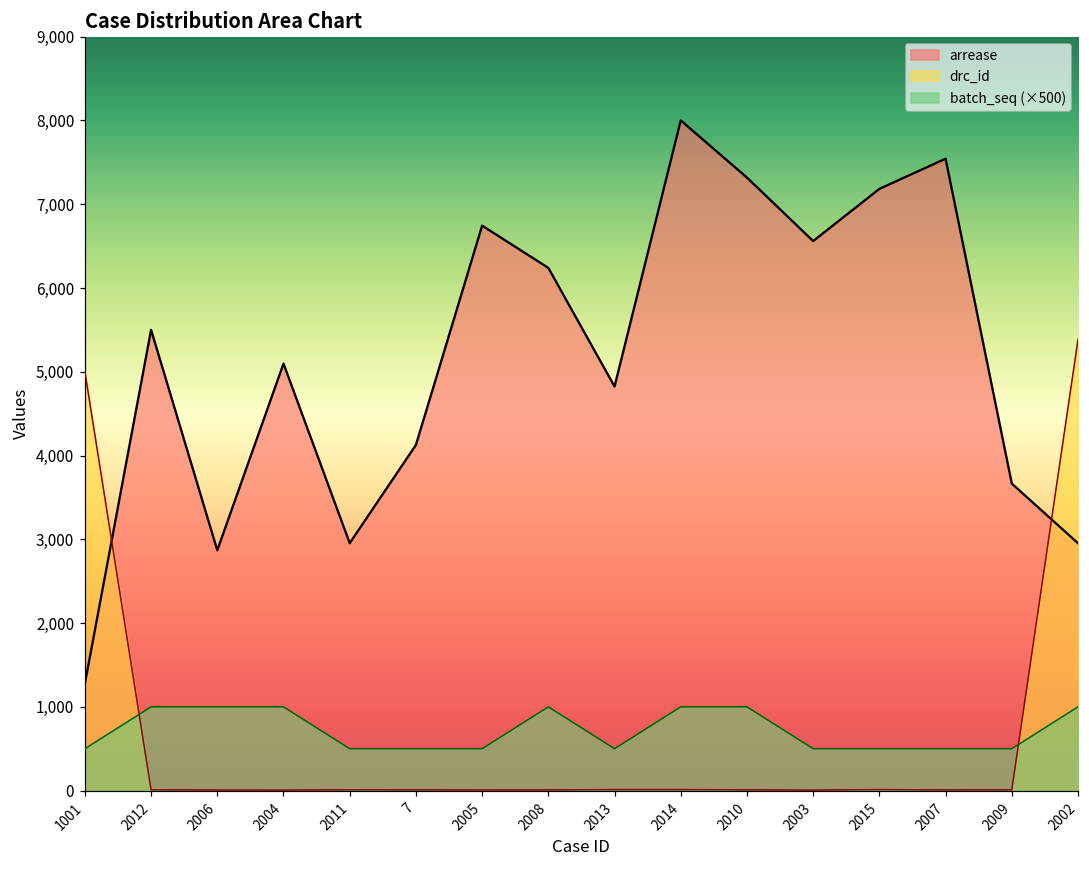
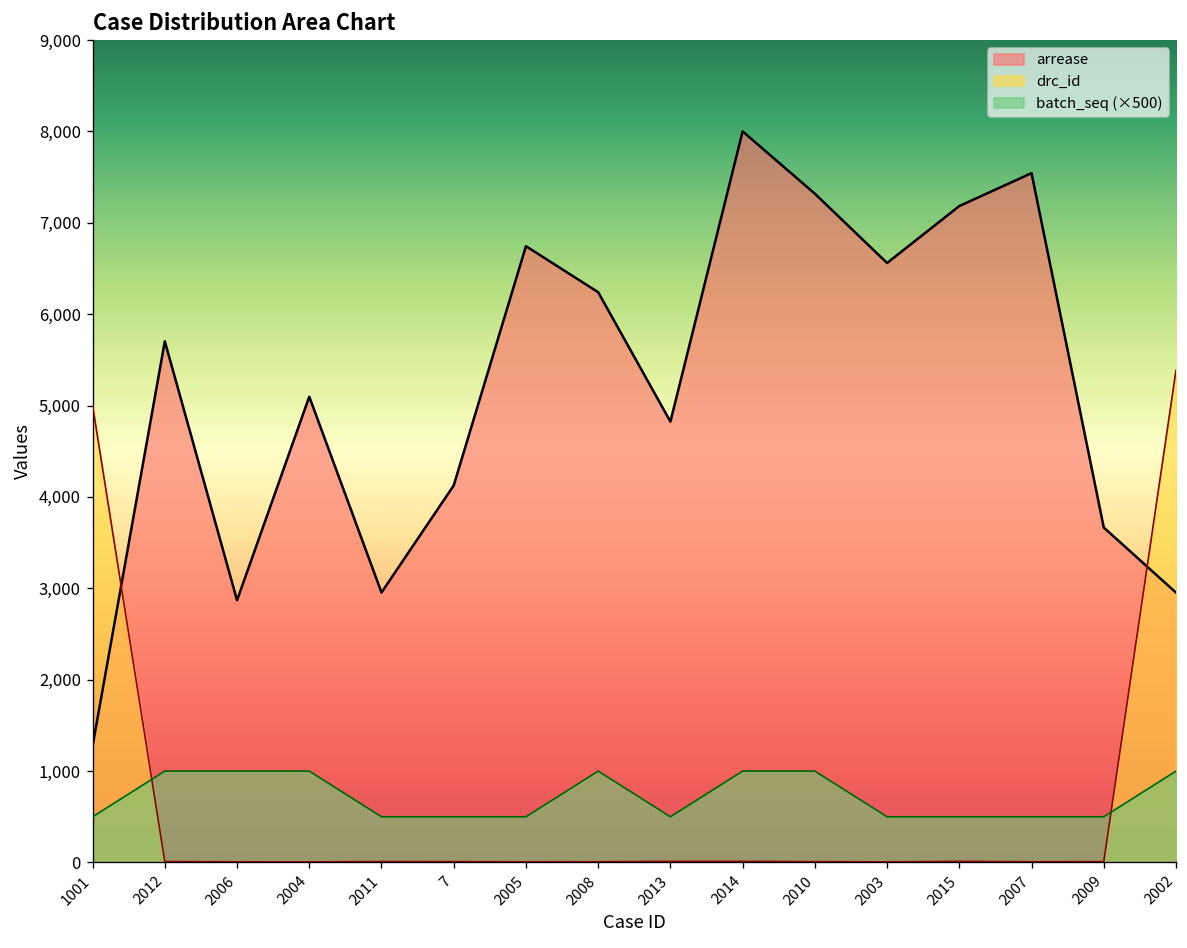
arrease, 2012: 5,500 -> 5,700
